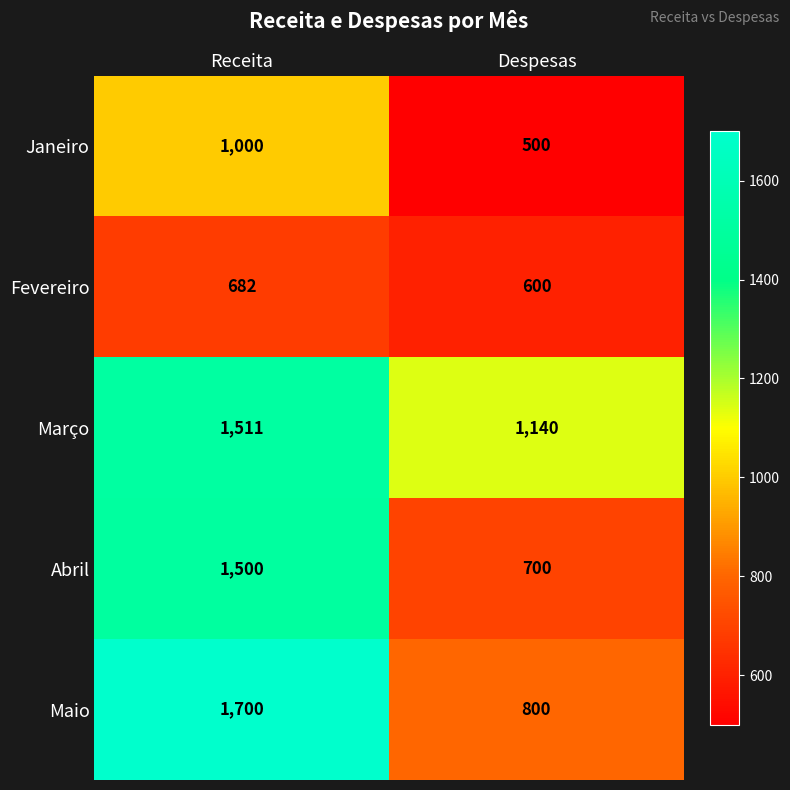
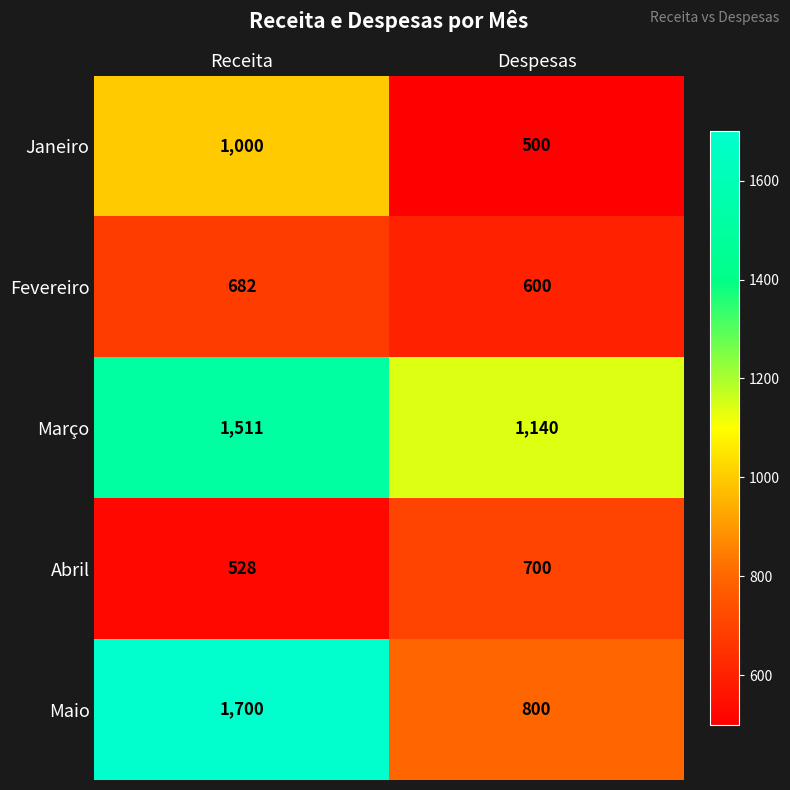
Abril, Receita: 1,500 -> 528
